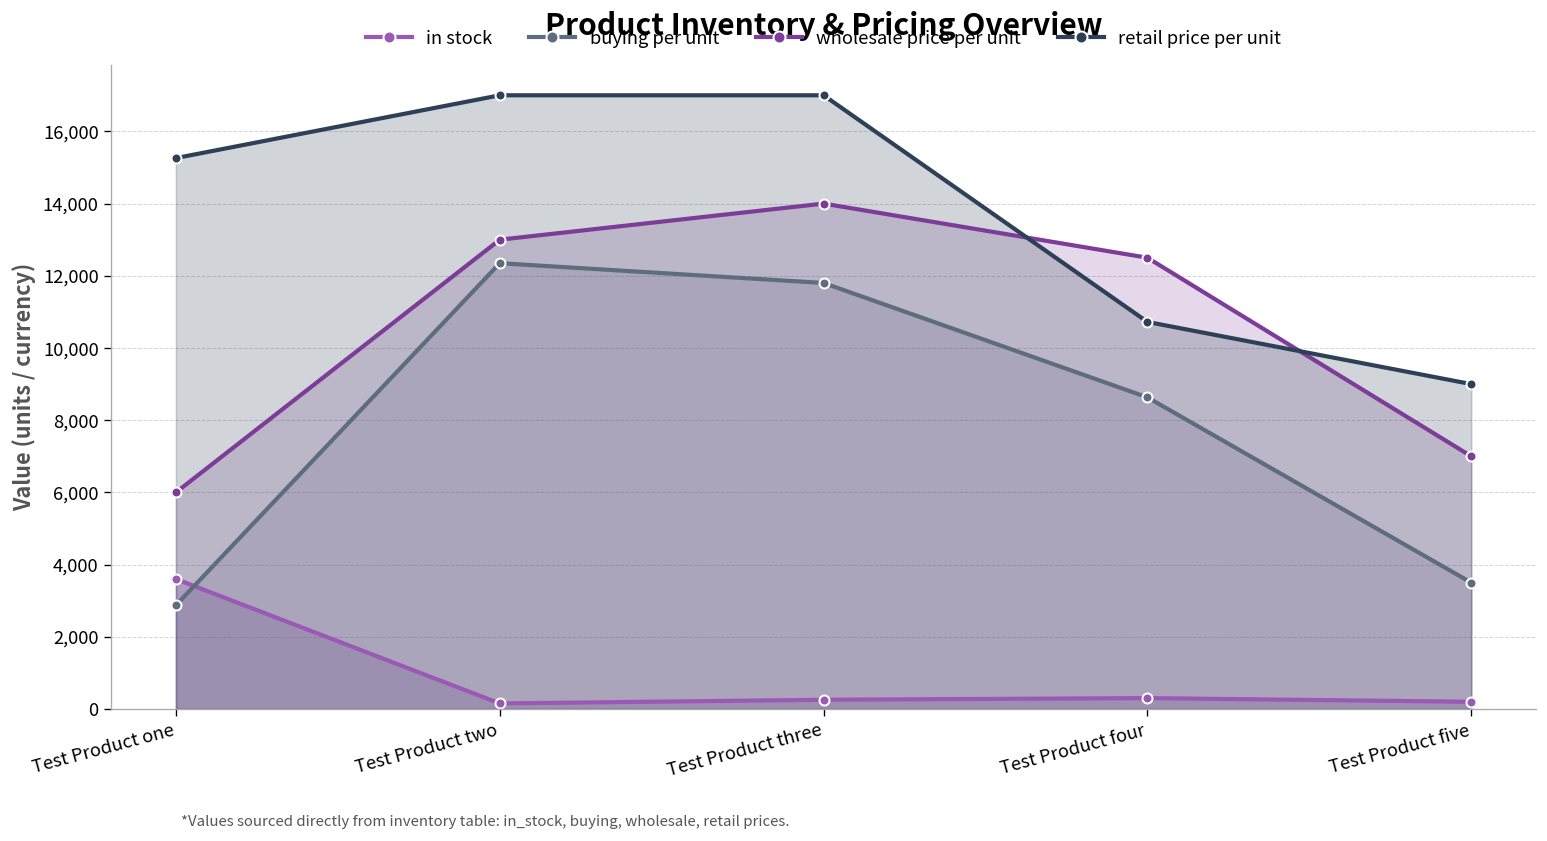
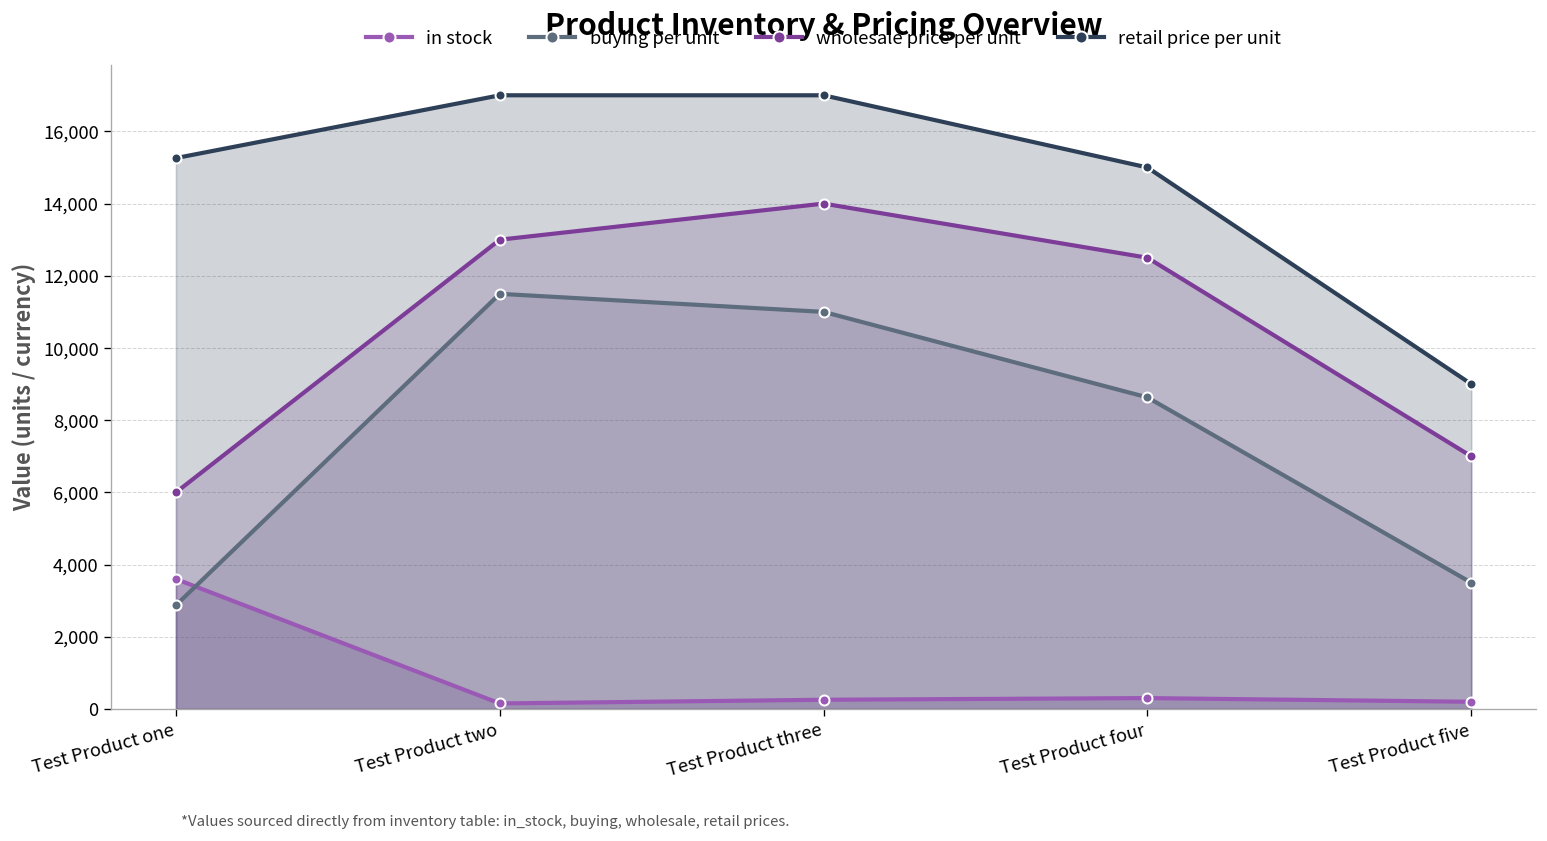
buying per unit, Test Product two: 12,300 -> 11,500
buying per unit, Test Product three: 11,800 -> 11,000
retail price per unit, Test Product four: 10,700 -> 15,000
